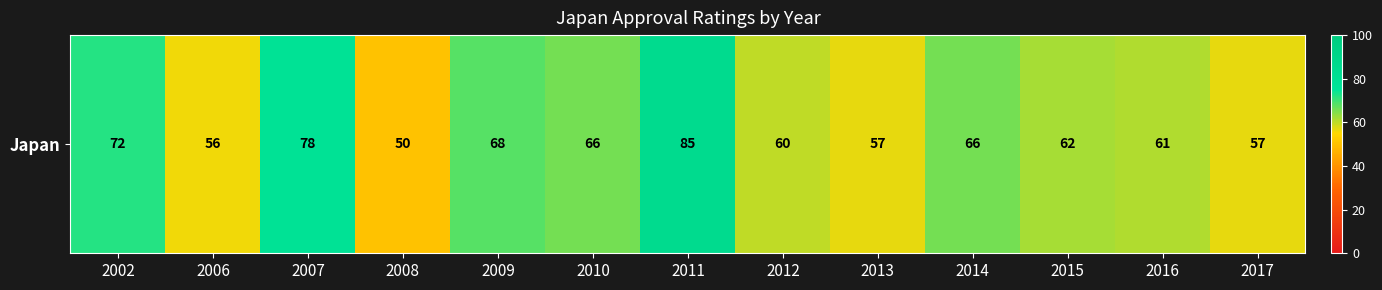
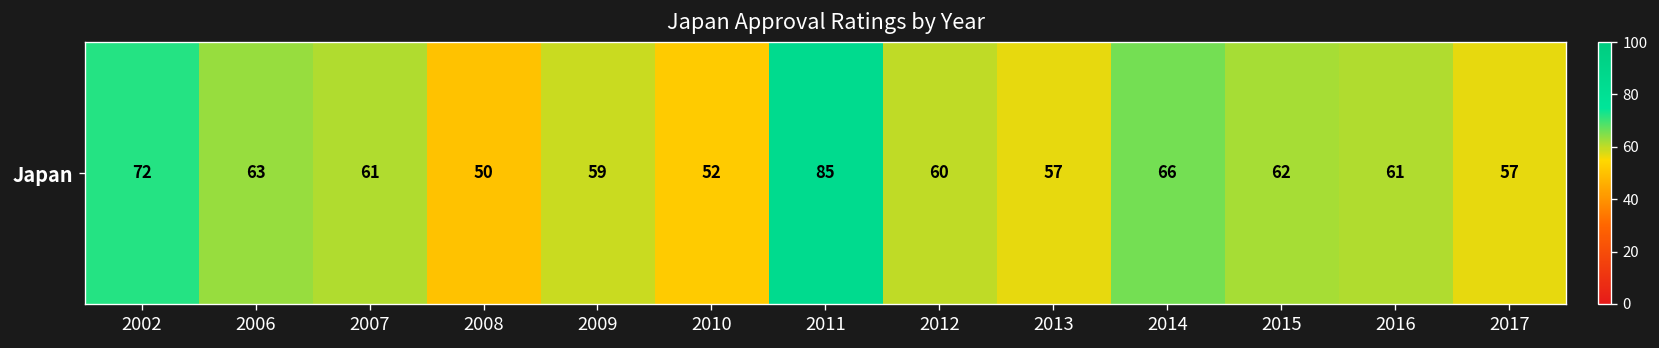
Japan, 2006: 56 -> 63
Japan, 2007: 78 -> 61
Japan, 2009: 68 -> 59
Japan, 2010: 66 -> 52
